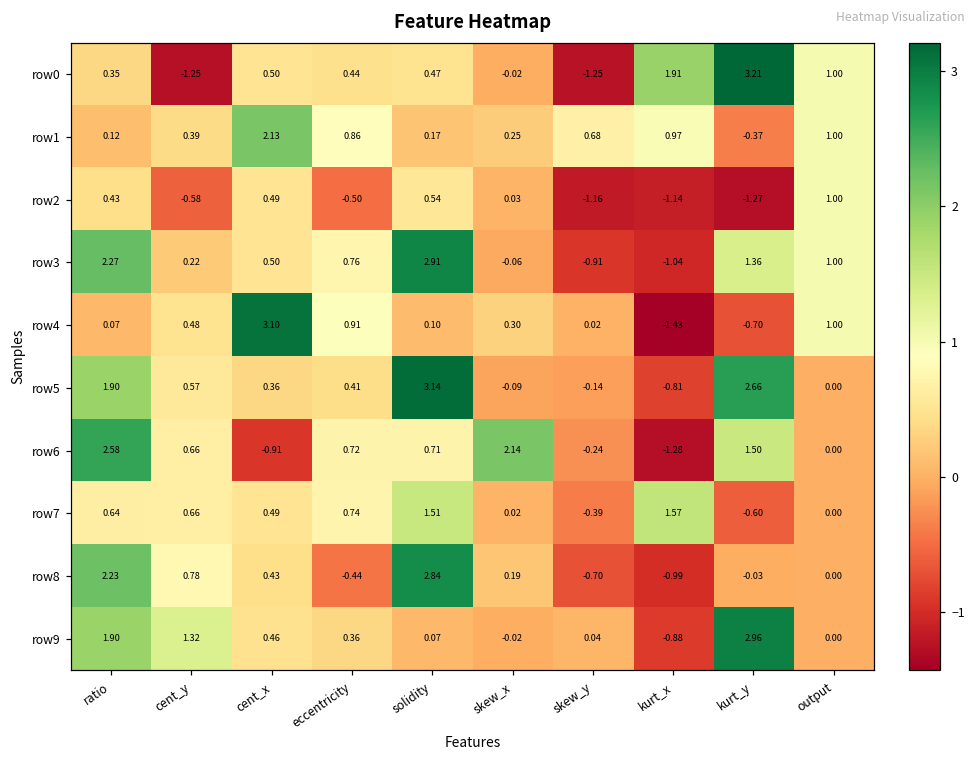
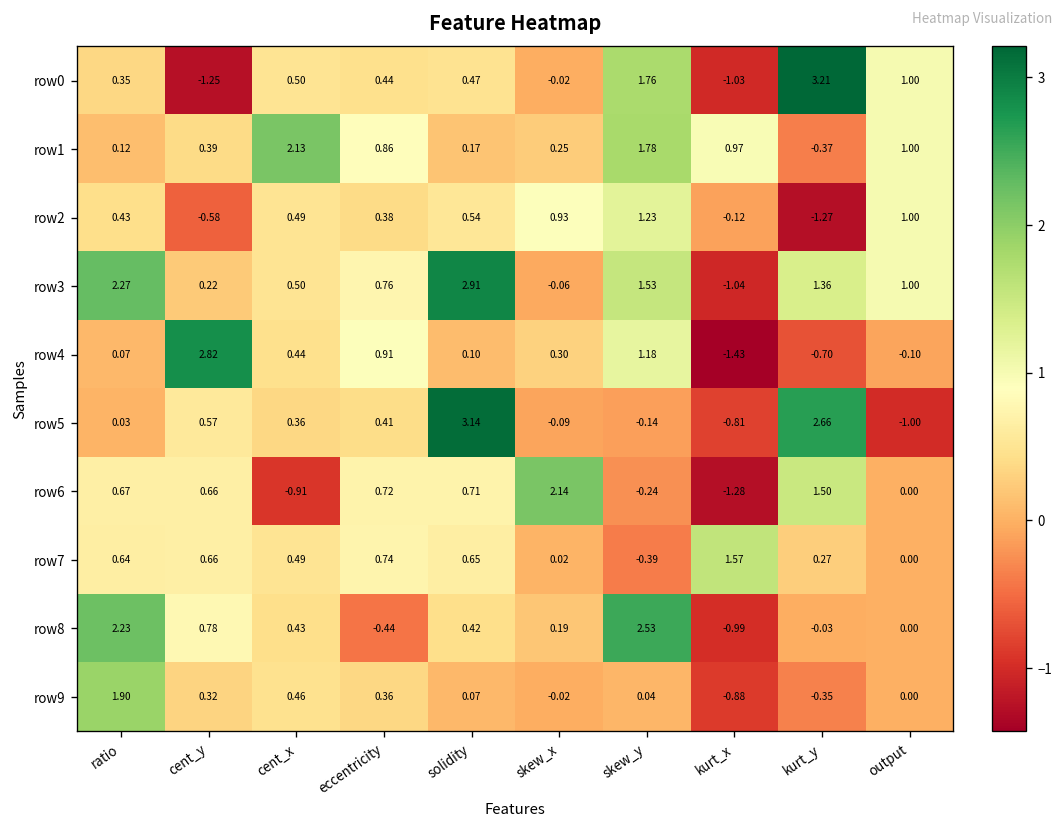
row0, skew_y: -1.25 -> 1.76
row0, kurt_x: 1.91 -> -1.03
row1, skew_y: 0.68 -> 1.78
row2, eccentricity: -0.50 -> 0.38
row2, skew_x: 0.03 -> 0.93
row2, skew_y: -1.16 -> 1.23
row2, kurt_x: -1.14 -> -0.12
row3, skew_y: -0.91 -> 1.53
row4, cent_y: 0.48 -> 2.82
row4, cent_x: 3.10 -> 0.44
row4, skew_y: 0.02 -> 1.18
row4, output: 1.00 -> -0.10
row5, ratio: 1.90 -> 0.03
row5, output: 0.00 -> -1.00
row6, ratio: 2.58 -> 0.67
row7, solidity: 1.51 -> 0.65
row7, kurt_y: -0.60 -> 0.27
row8, solidity: 2.84 -> 0.42
row8, skew_y: -0.70 -> 2.53
row9, cent_y: 1.32 -> 0.32
row9, kurt_y: 2.96 -> -0.35
